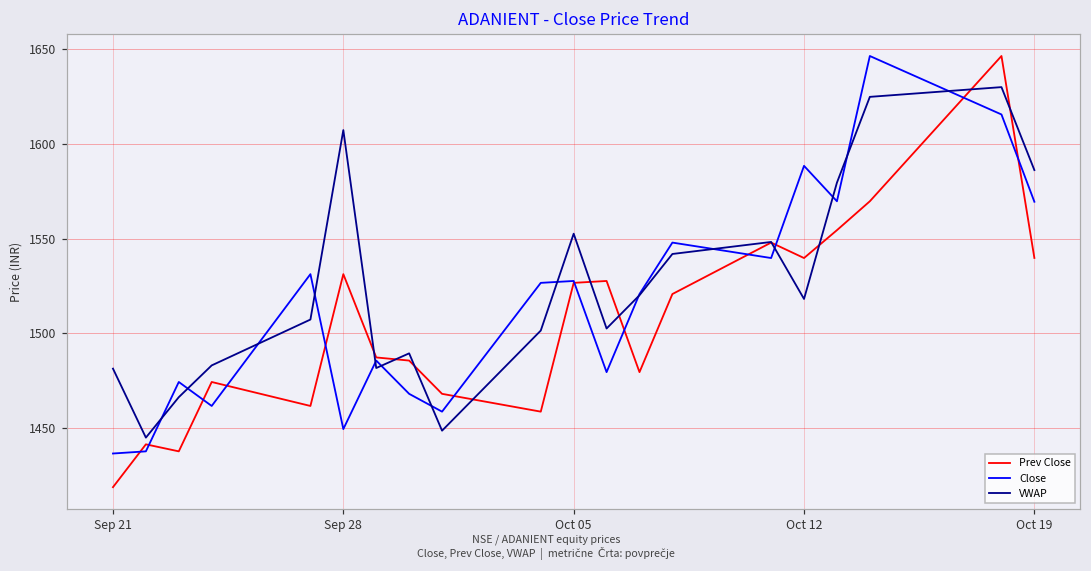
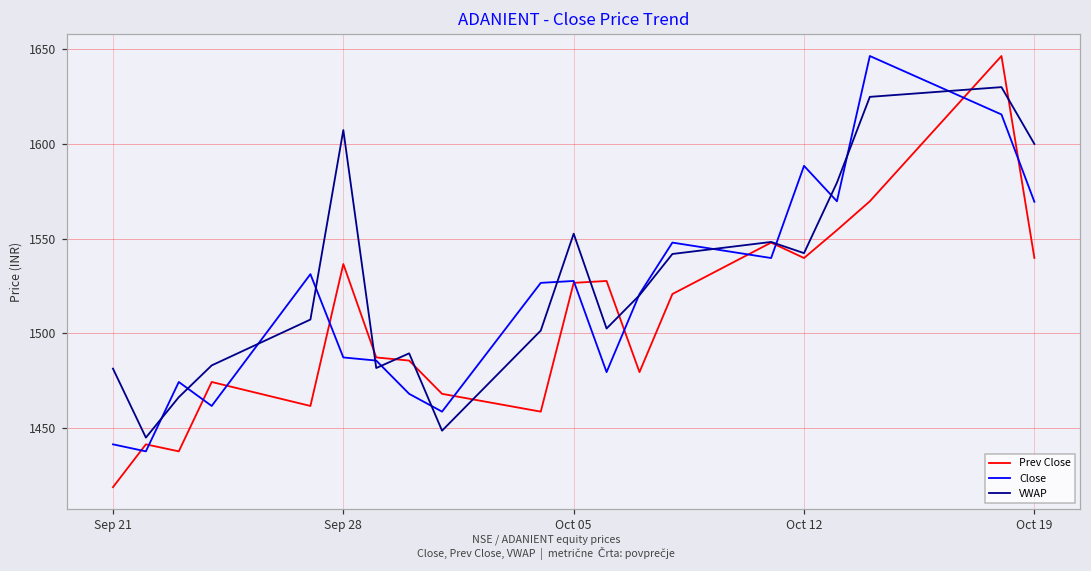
Close, Sep 21: 1437 -> 1441
Prev Close, Sep 28: 1531 -> 1537
Close, Sep 28: 1450 -> 1487
VWAP, Oct 12: 1518 -> 1542
VWAP, Oct 19: 1586 -> 1600
